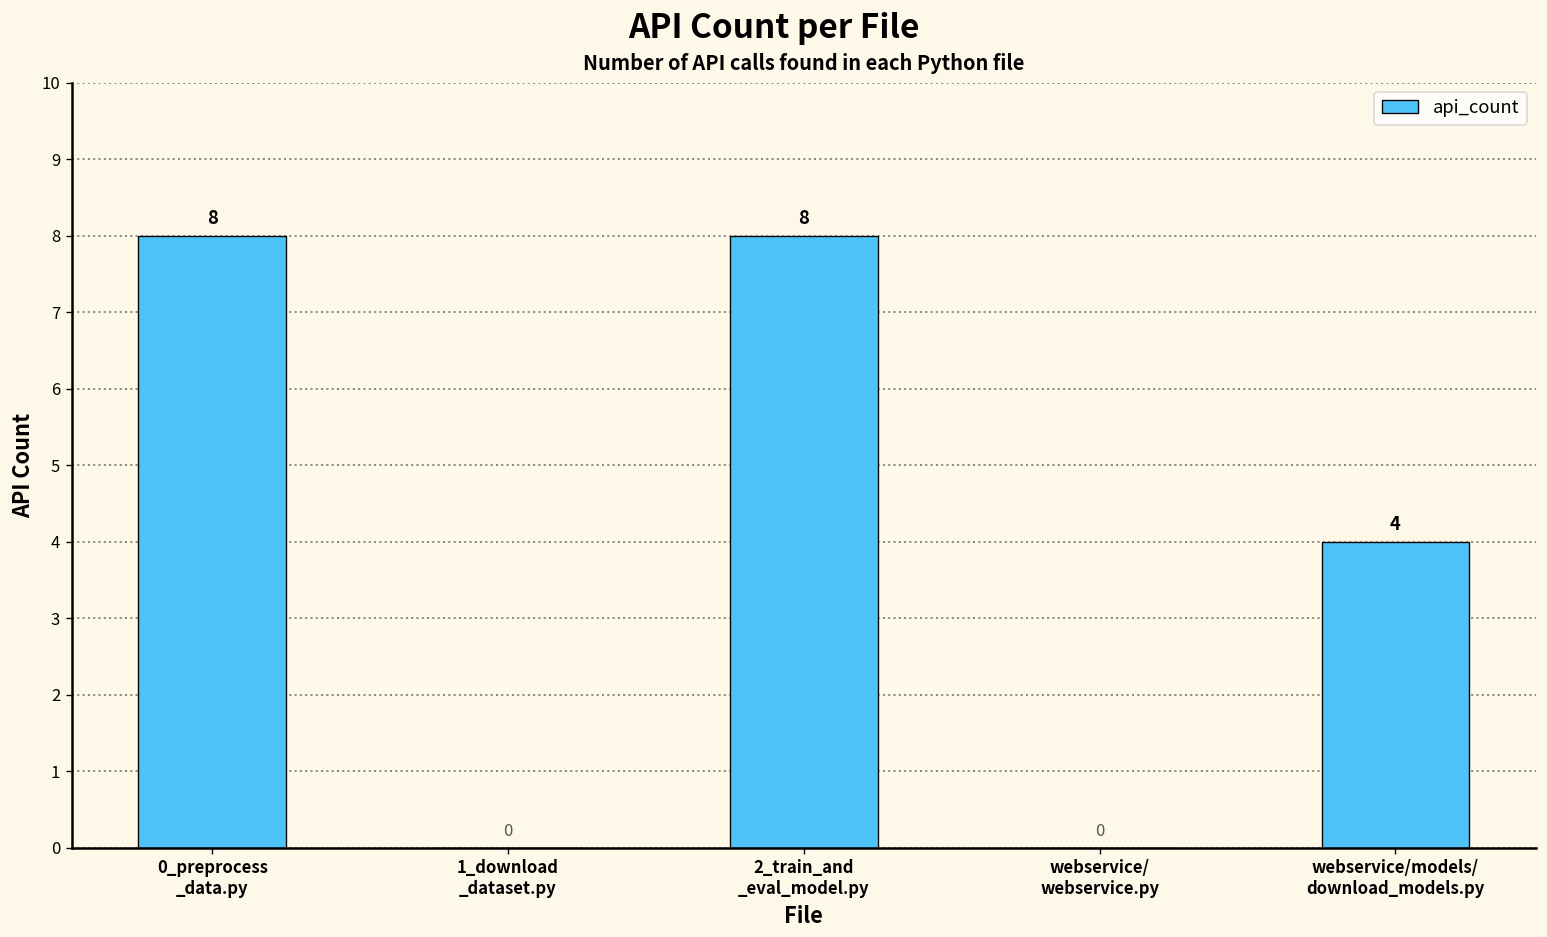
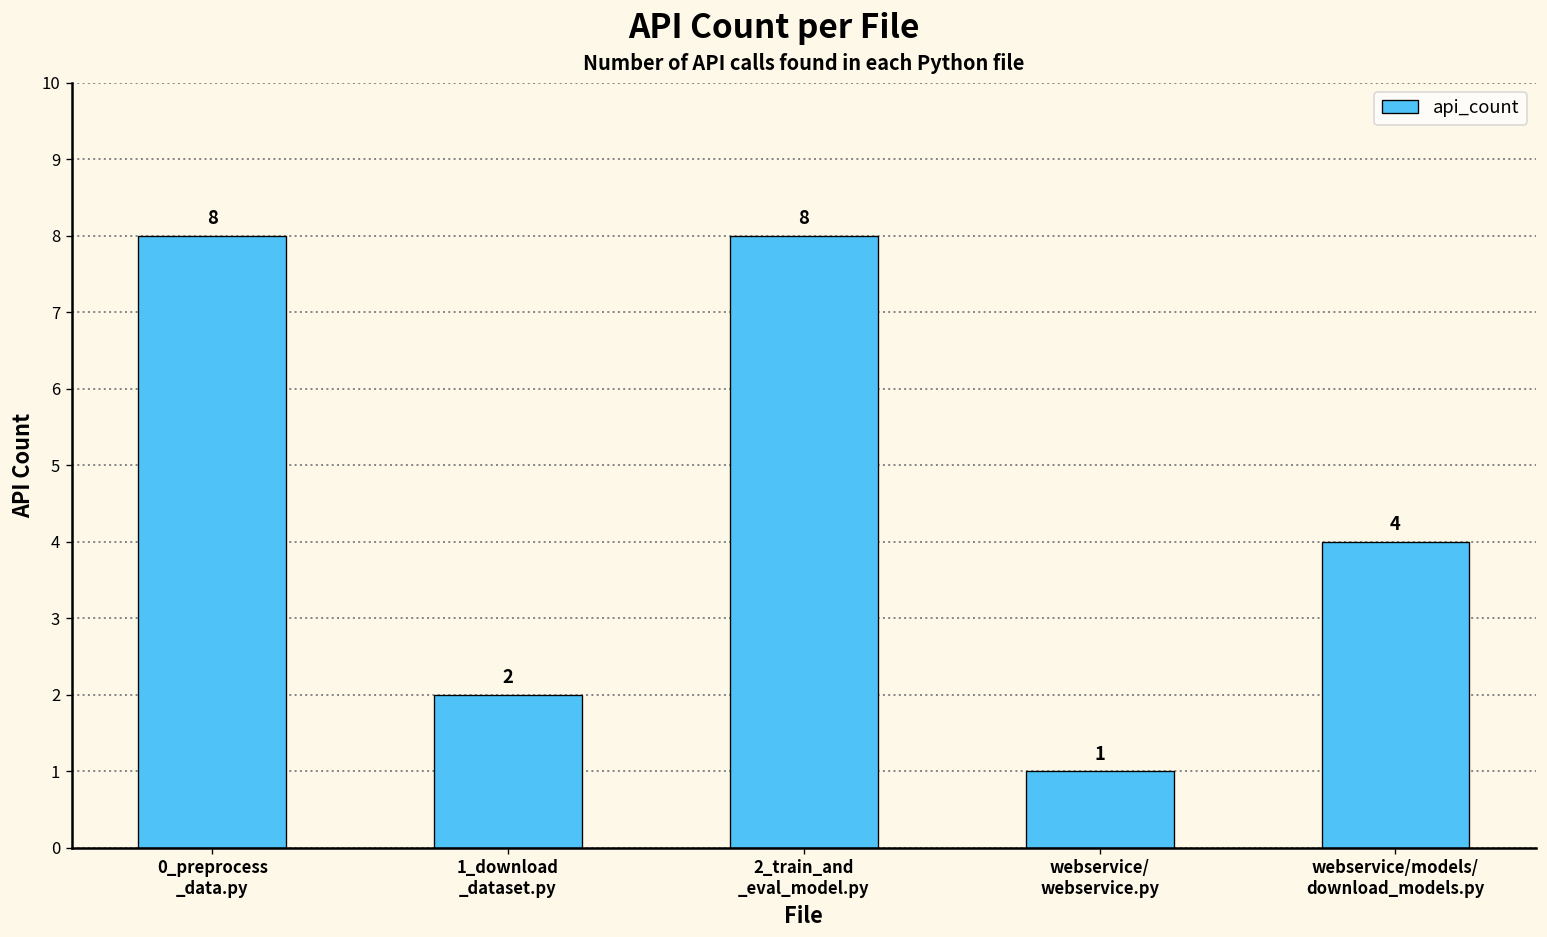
1_download _dataset.py: 0 -> 2
webservice/ webservice.py: 0 -> 1
